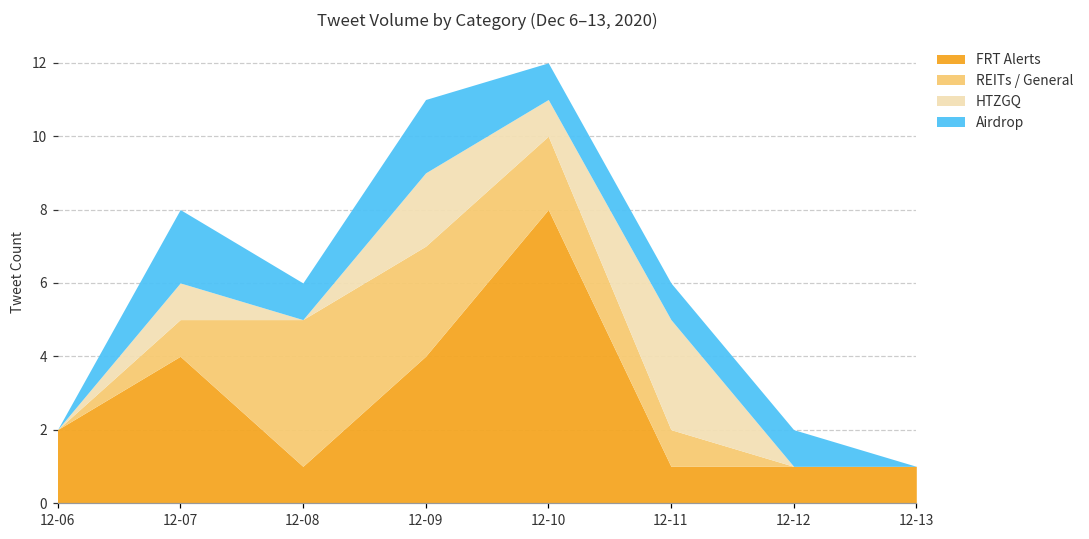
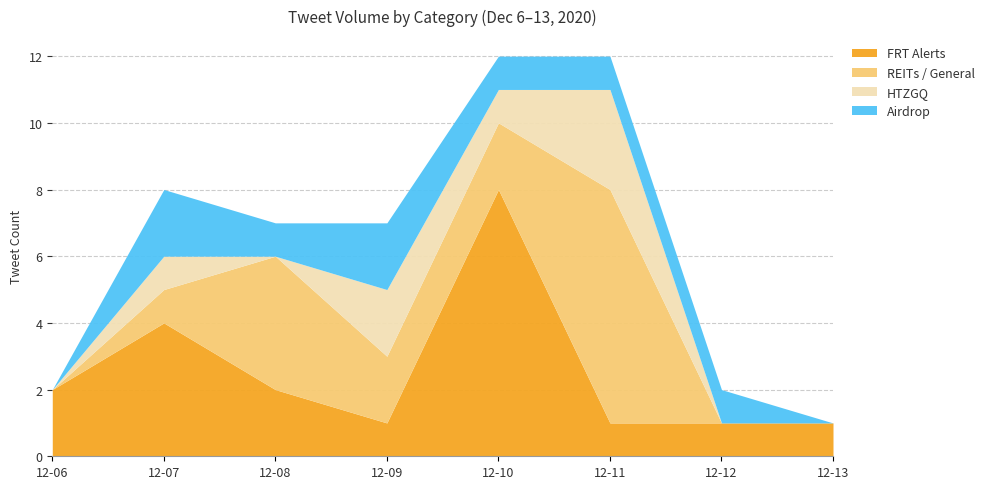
FRT Alerts, 12-08: 1 -> 2
FRT Alerts, 12-09: 4 -> 1
REITs / General, 12-09: 3 -> 2
REITs / General, 12-11: 1 -> 7
